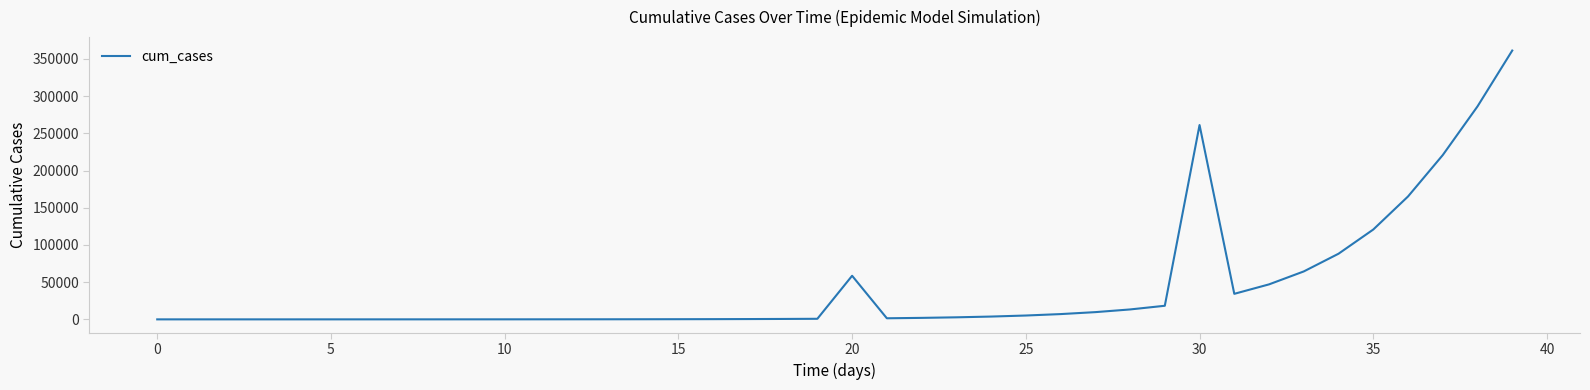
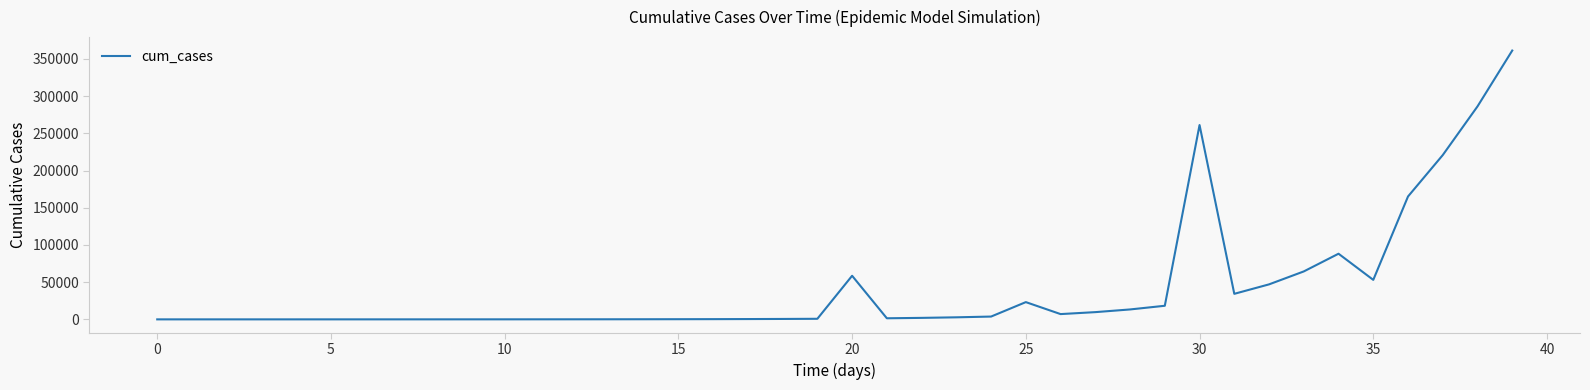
25: 10000 -> 20000
35: 120000 -> 50000
